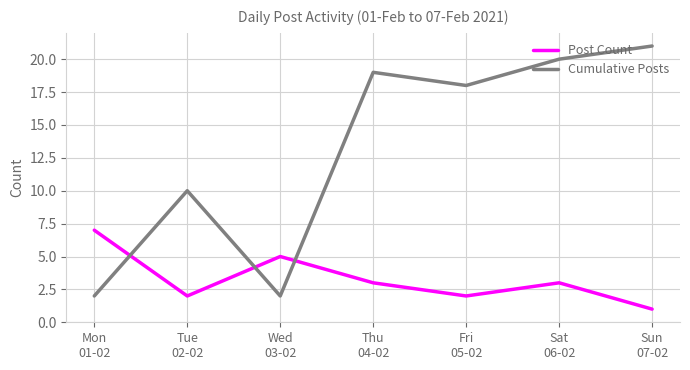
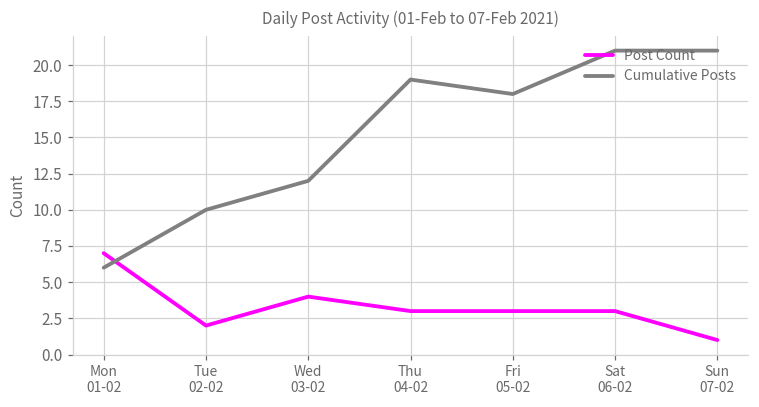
Cumulative Posts, Mon 01-02: 2 -> 6
Post Count, Wed 03-02: 5 -> 4
Cumulative Posts, Wed 03-02: 2 -> 12
Post Count, Fri 05-02: 2 -> 3
Cumulative Posts, Sat 06-02: 20 -> 21
